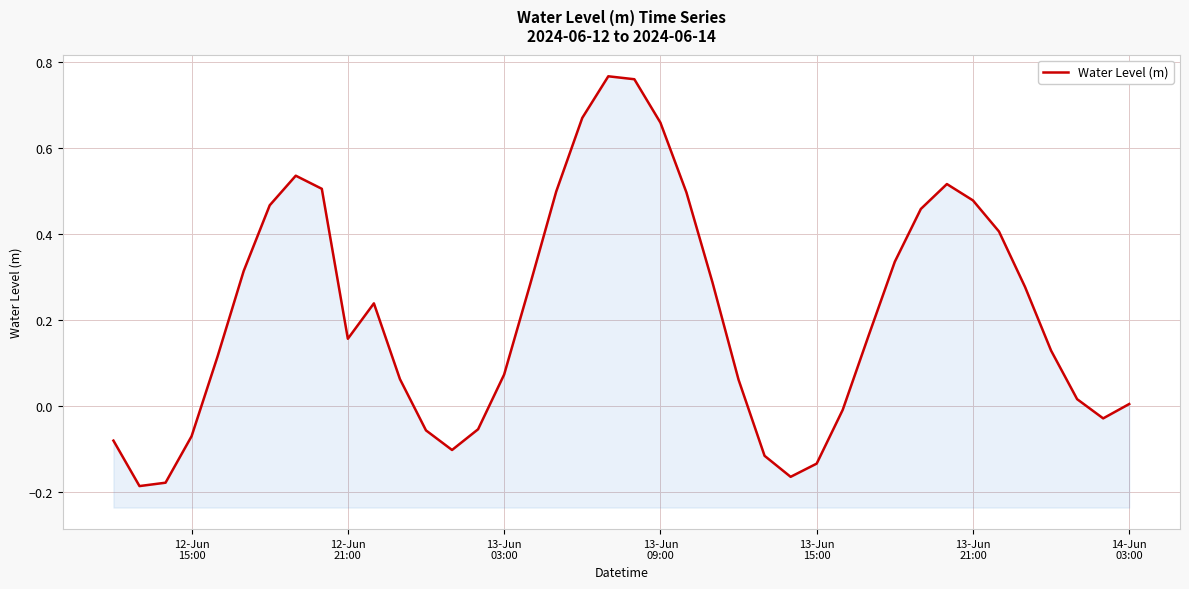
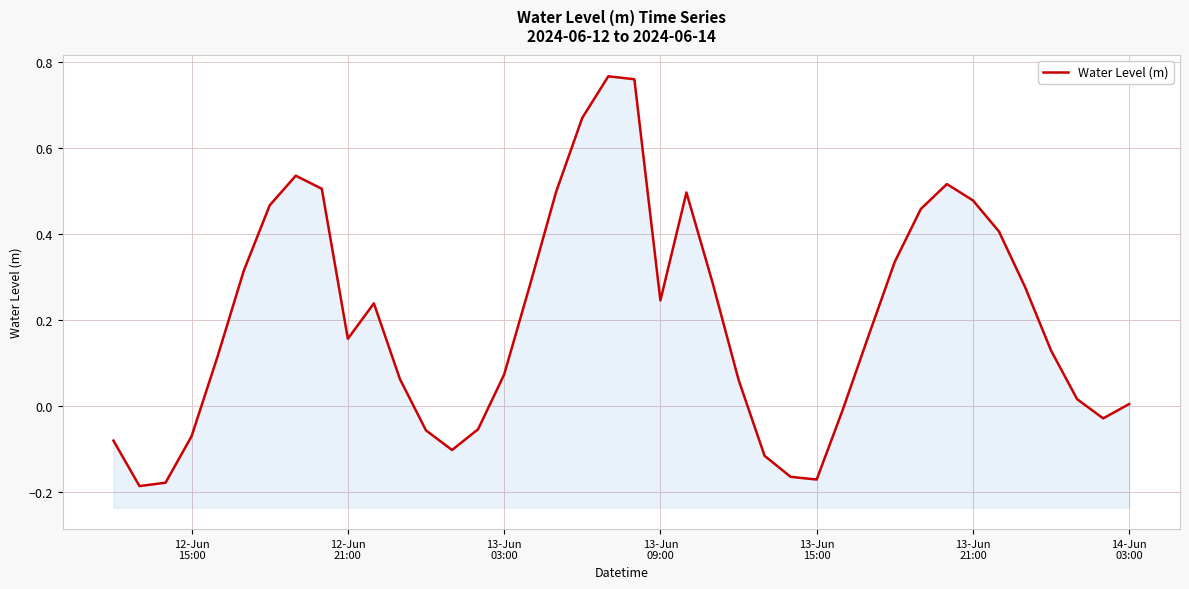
13-Jun 09:00: 0.66 -> 0.24
13-Jun 15:00: -0.14 -> -0.17
